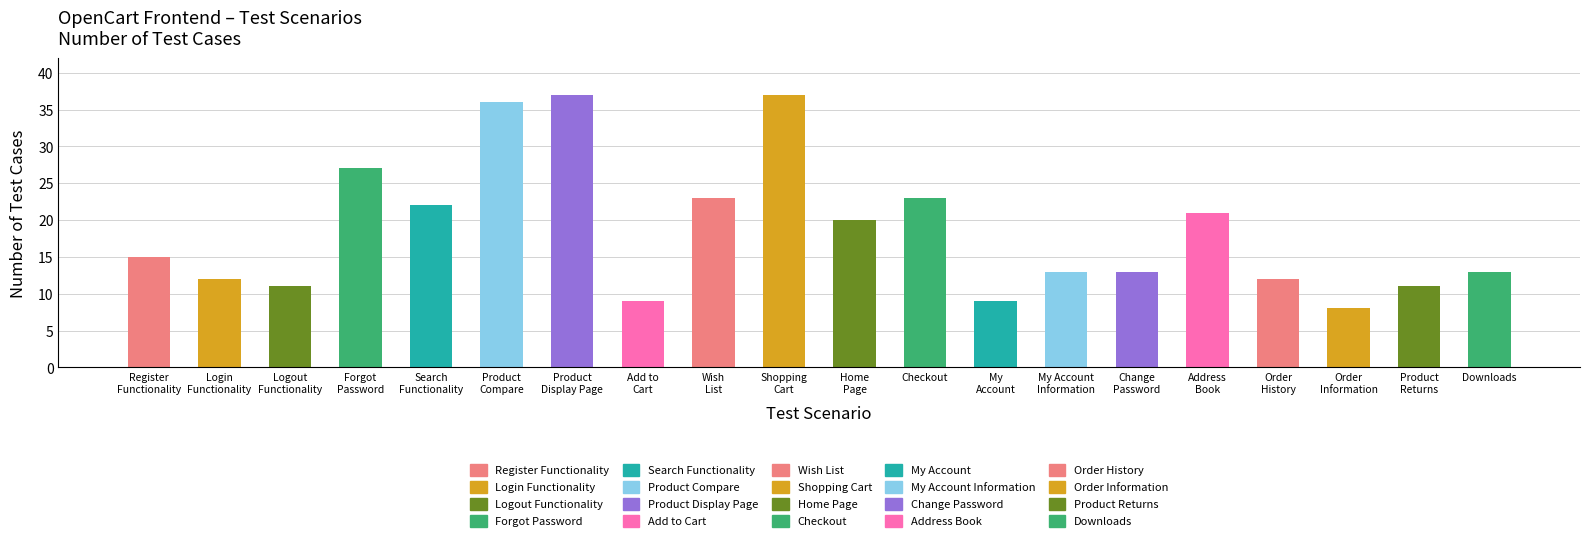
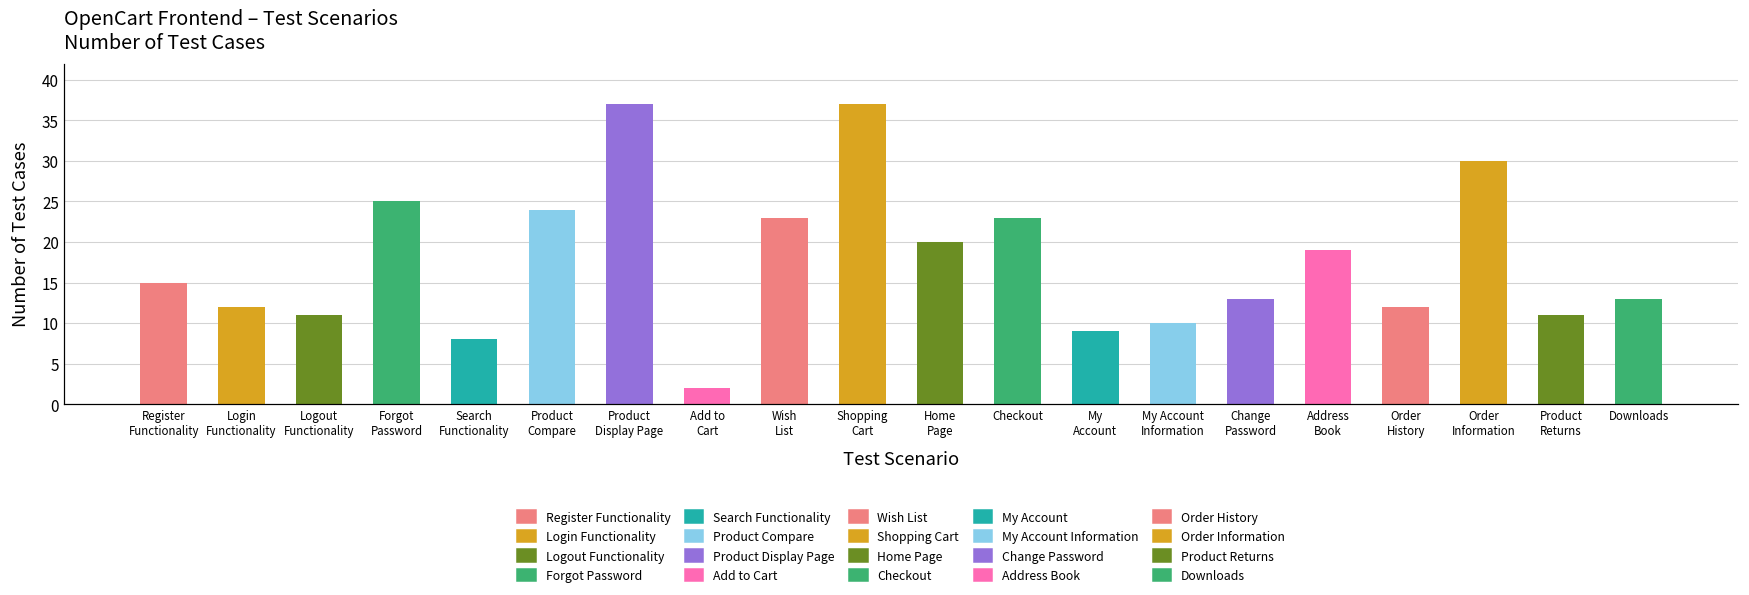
Forgot Password: 27 -> 25
Search Functionality: 22 -> 8
Product Compare: 36 -> 24
Add to Cart: 9 -> 2
My Account Information: 13 -> 10
Address Book: 21 -> 19
Order Information: 8 -> 30
